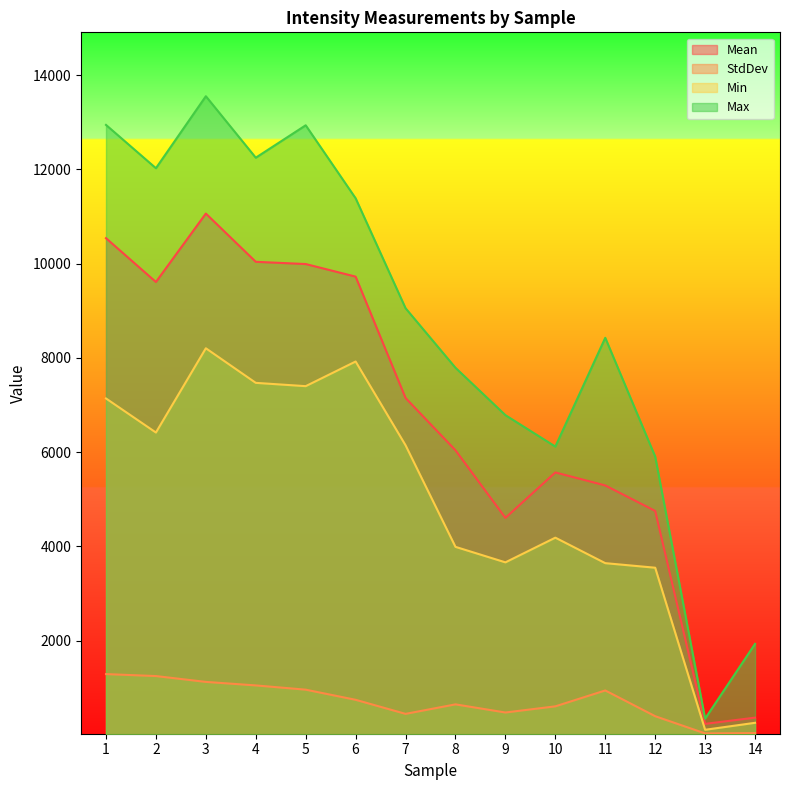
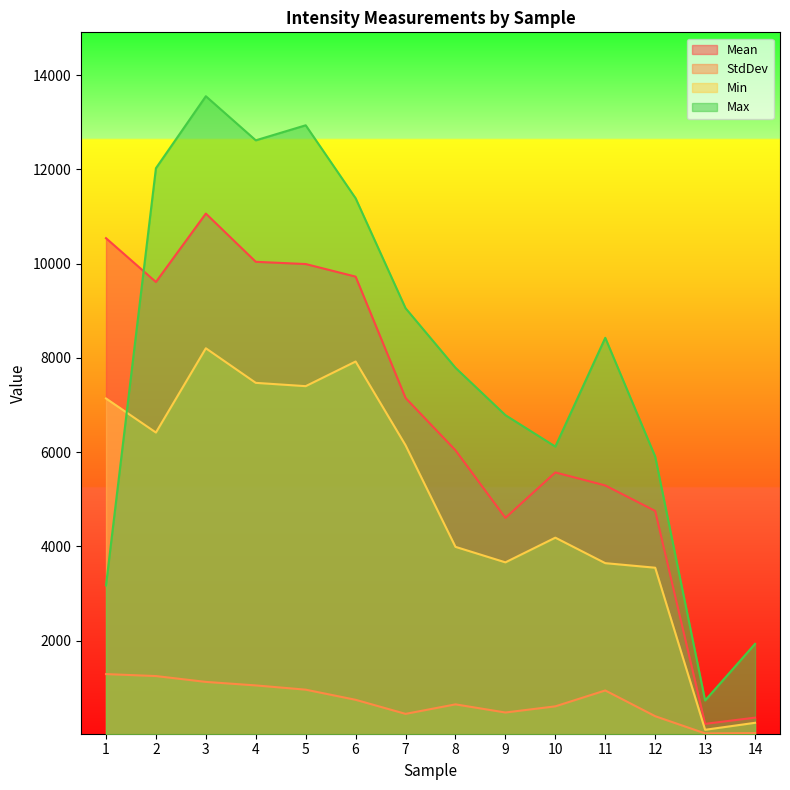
Max, 1: 12900 -> 3200
Max, 4: 12300 -> 12600
Max, 13: 300 -> 700
